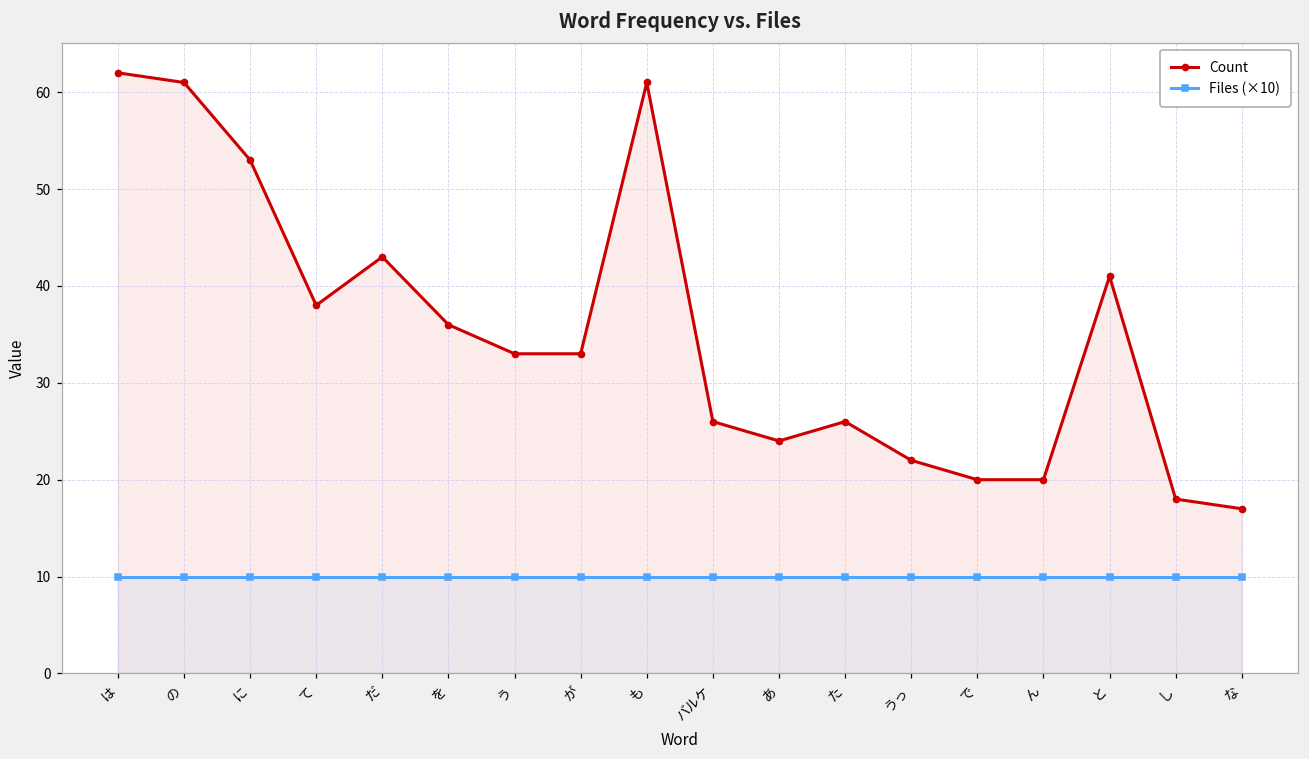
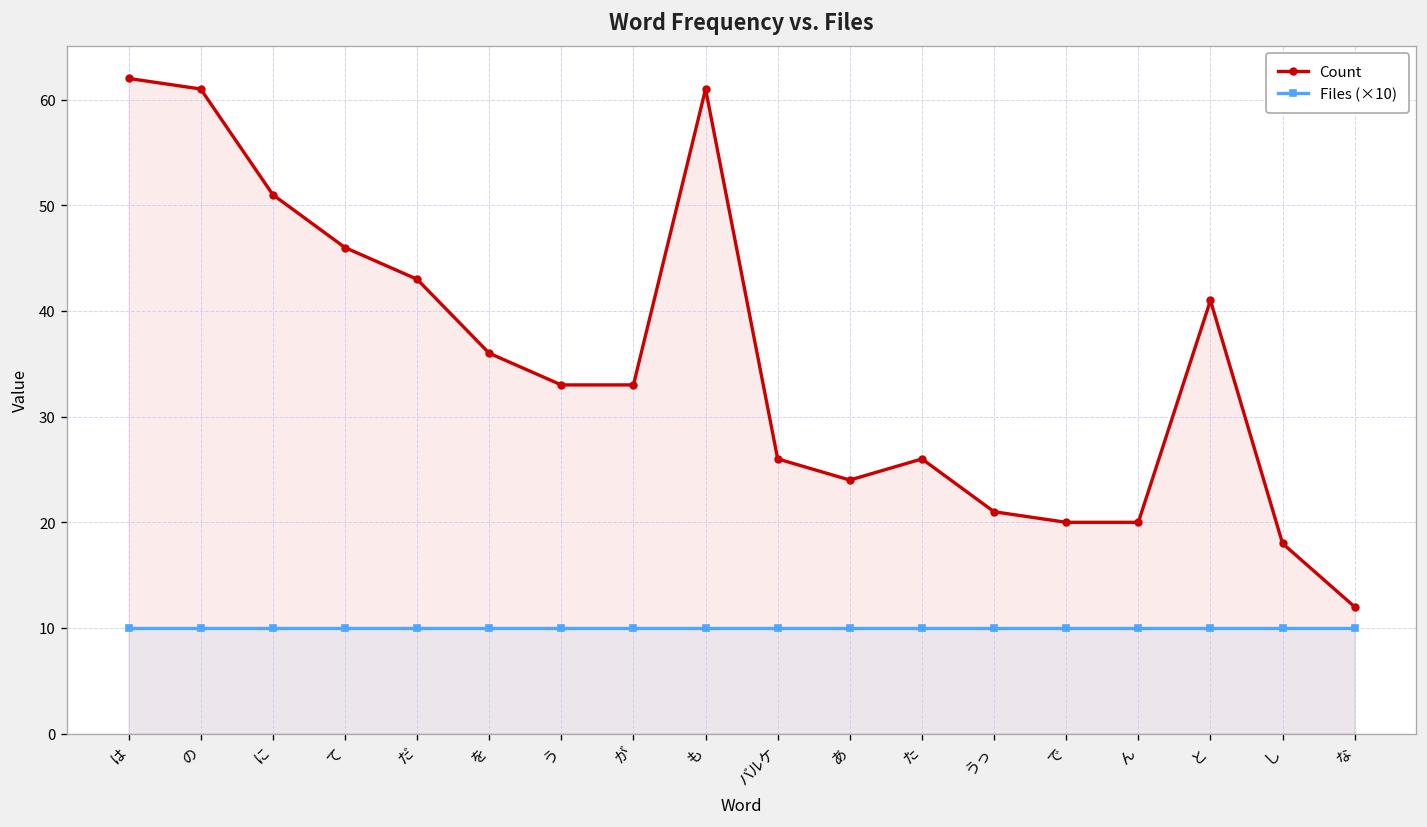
Count, に: 53 -> 51
Count, て: 38 -> 46
Count, うっ: 22 -> 21
Count, な: 17 -> 12
